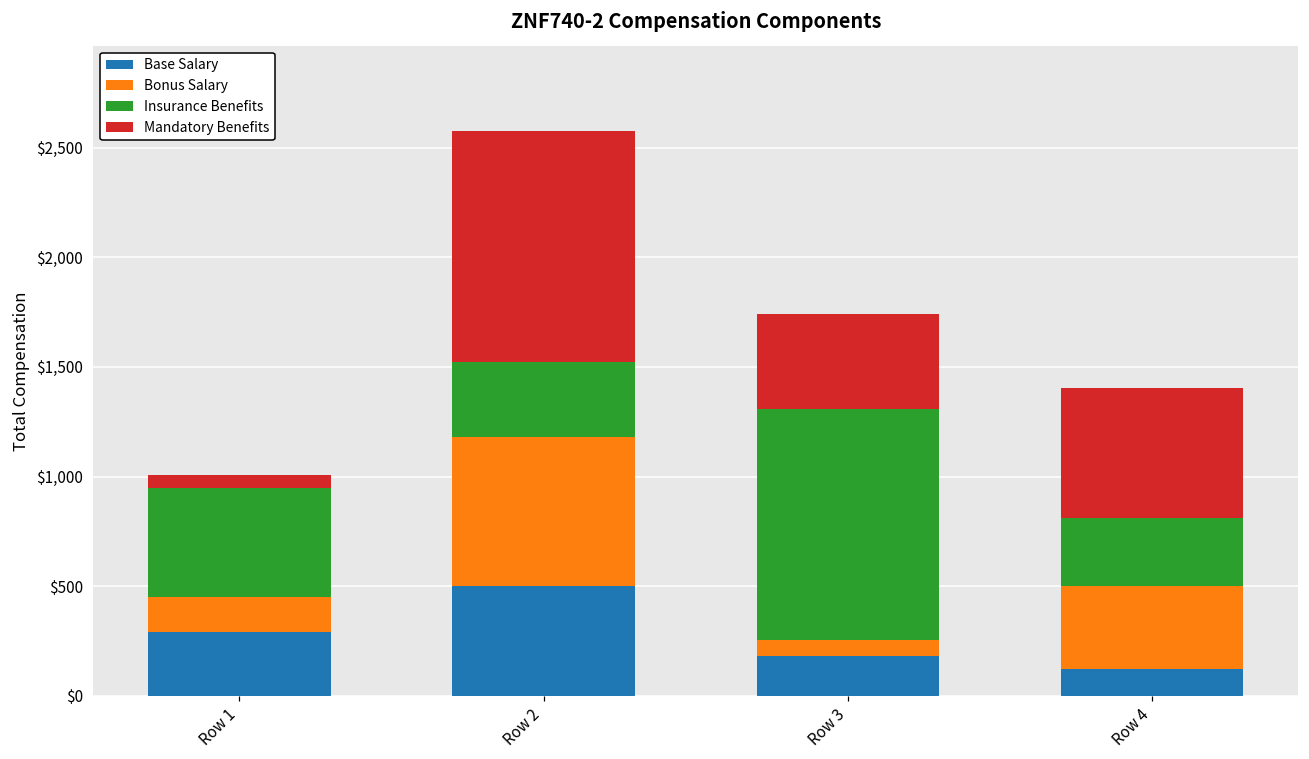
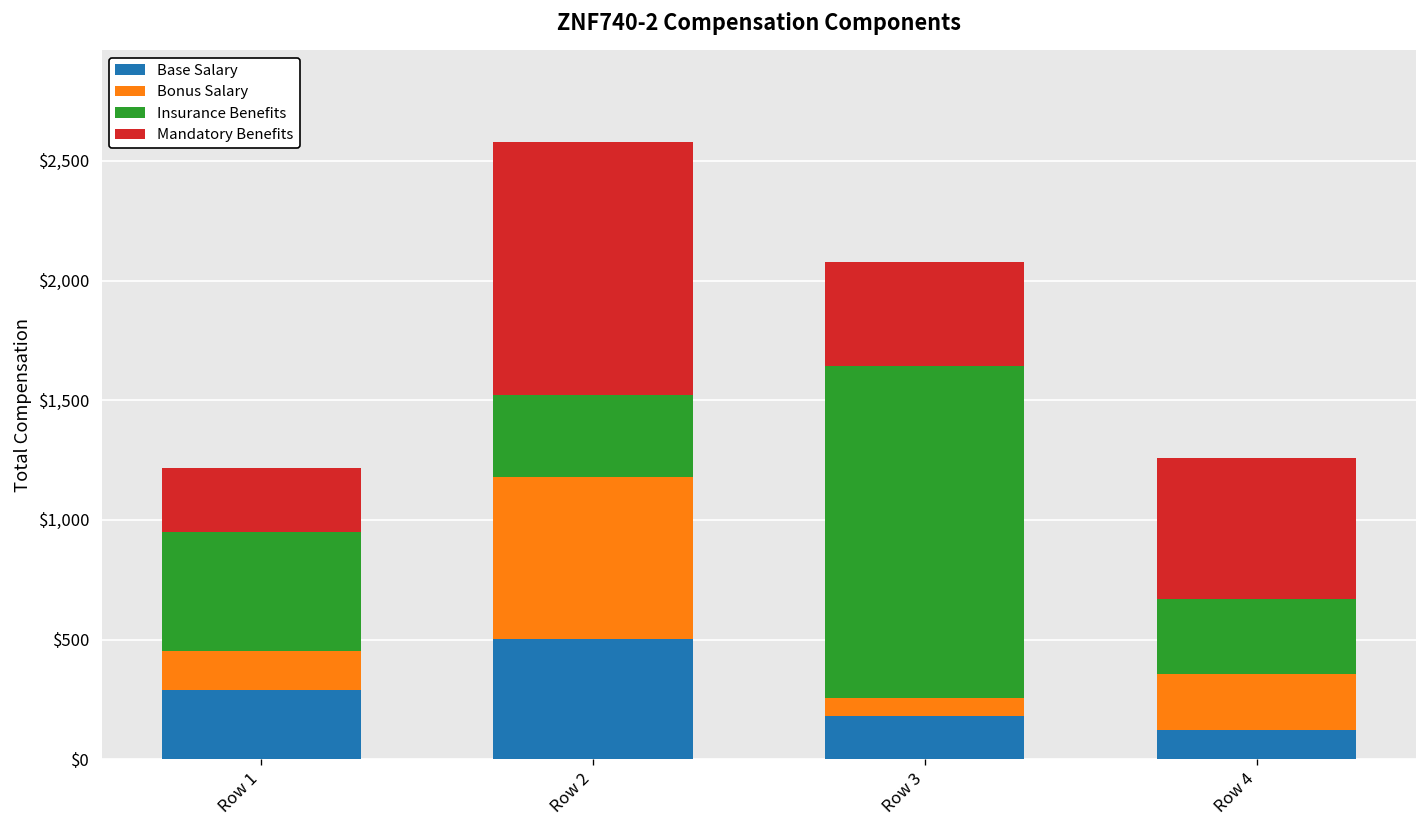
Mandatory Benefits, Row 1: $60 -> $270
Insurance Benefits, Row 3: $1,060 -> $1,390
Bonus Salary, Row 4: $380 -> $230
